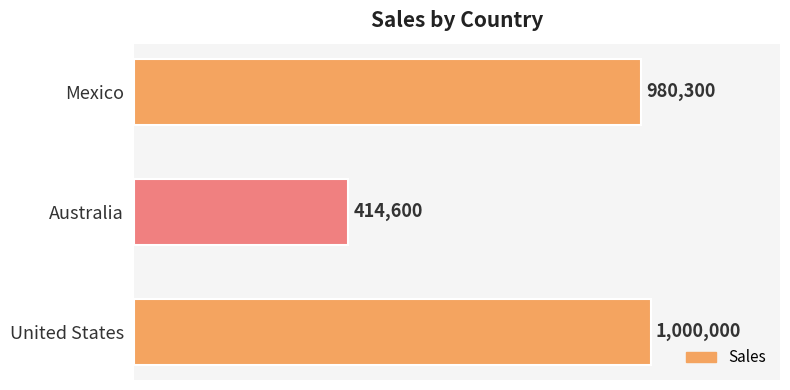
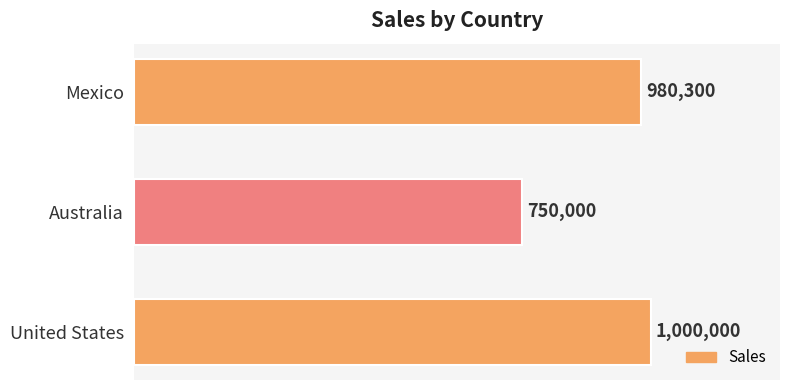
Australia: 414,600 -> 750,000
